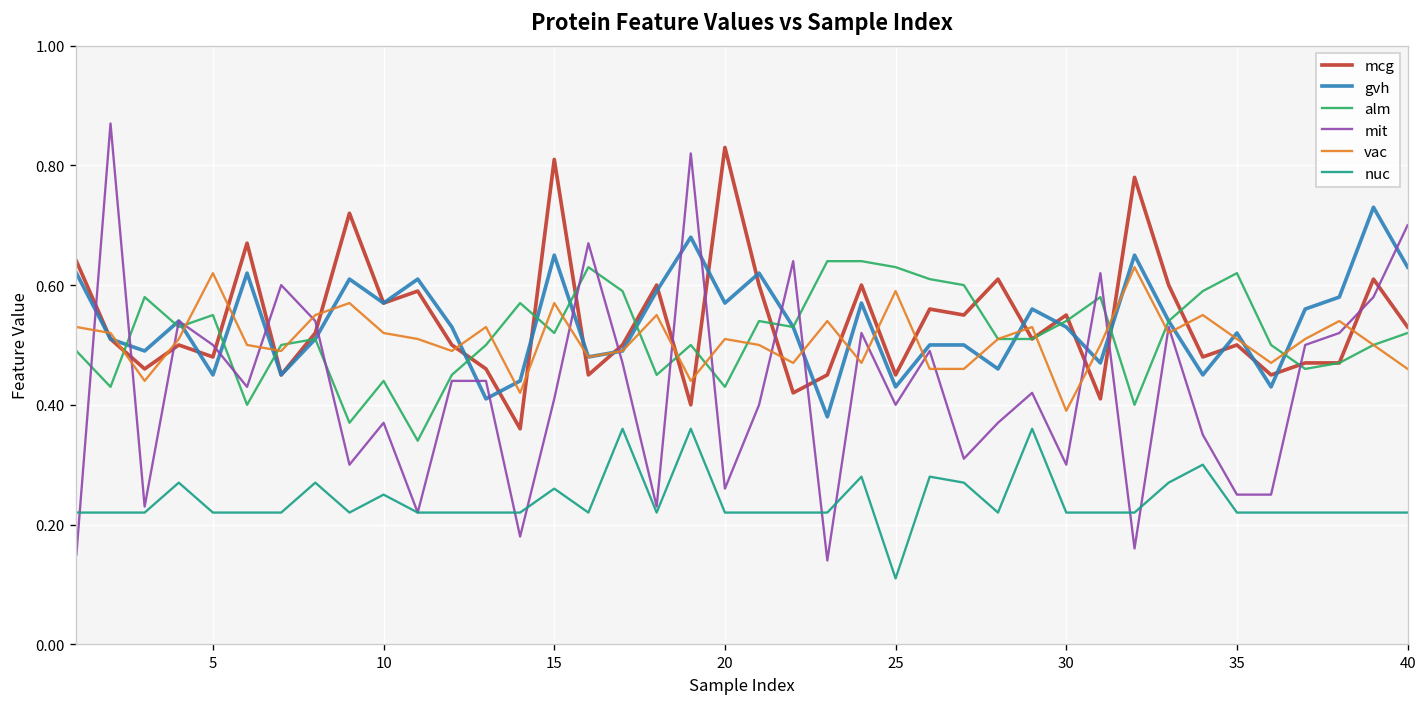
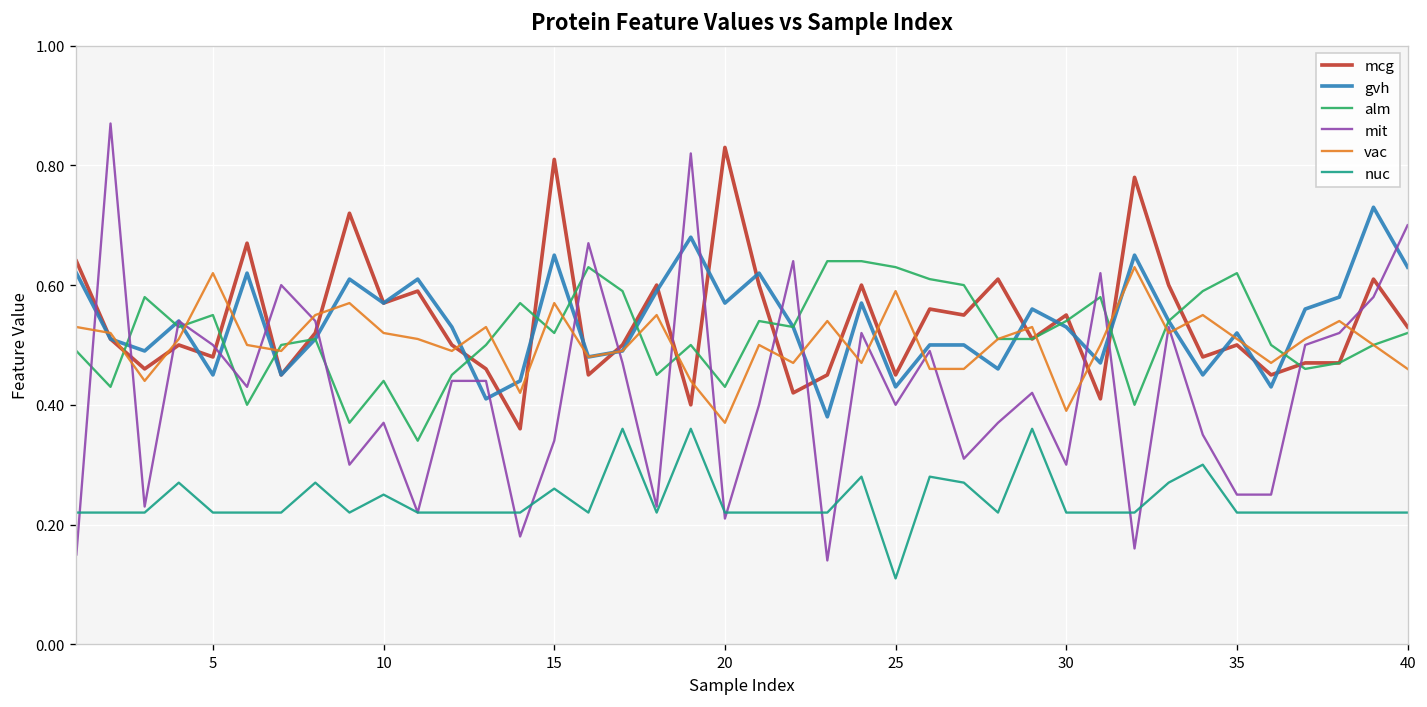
mit, 15: 0.41 -> 0.34
mit, 20: 0.26 -> 0.21
vac, 20: 0.51 -> 0.37
